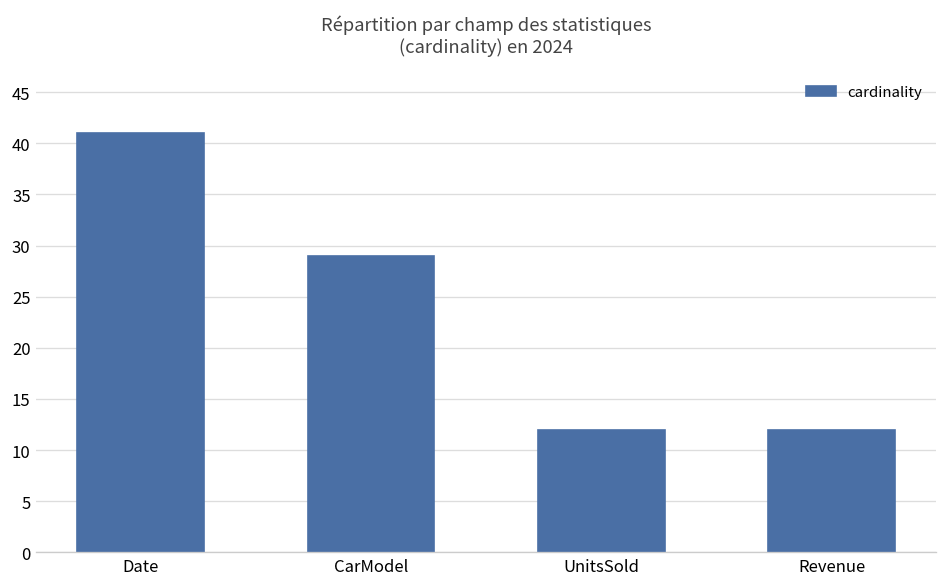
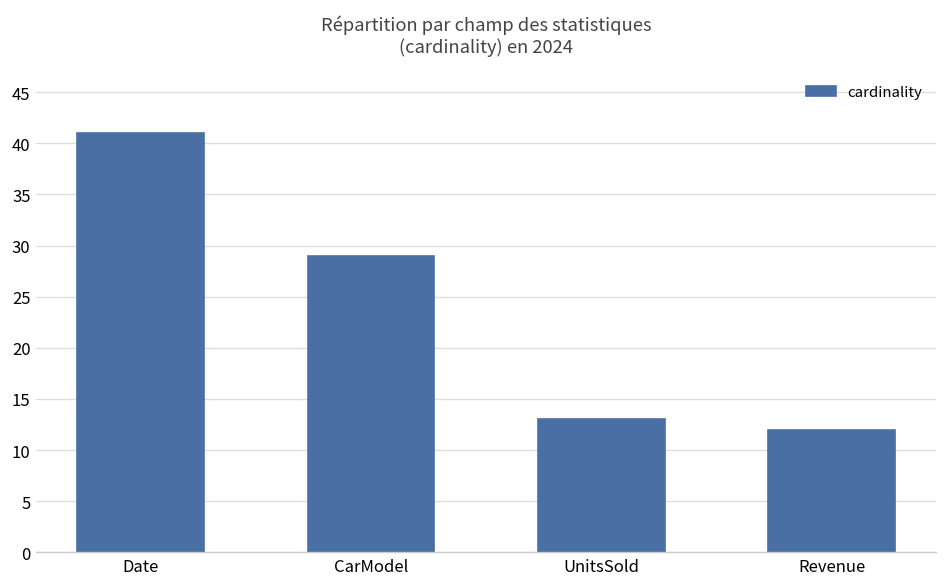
UnitsSold: 12 -> 13
